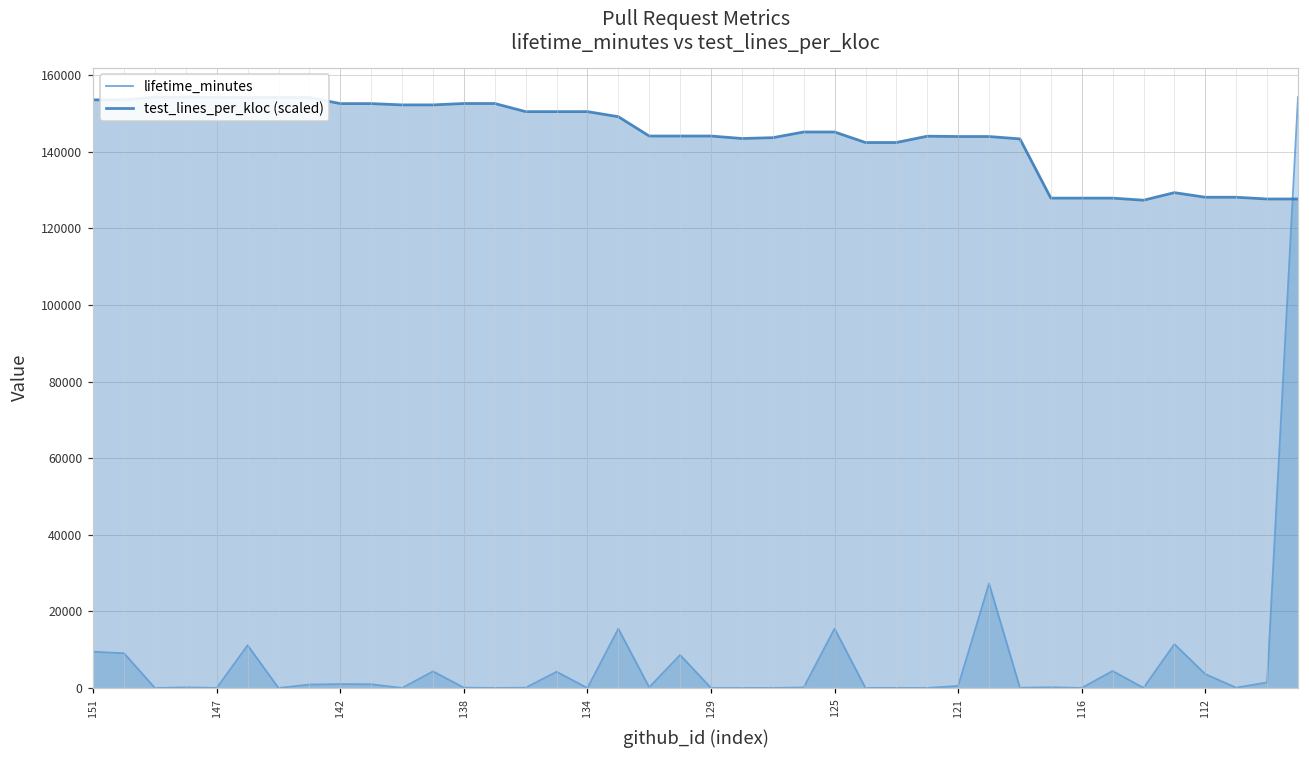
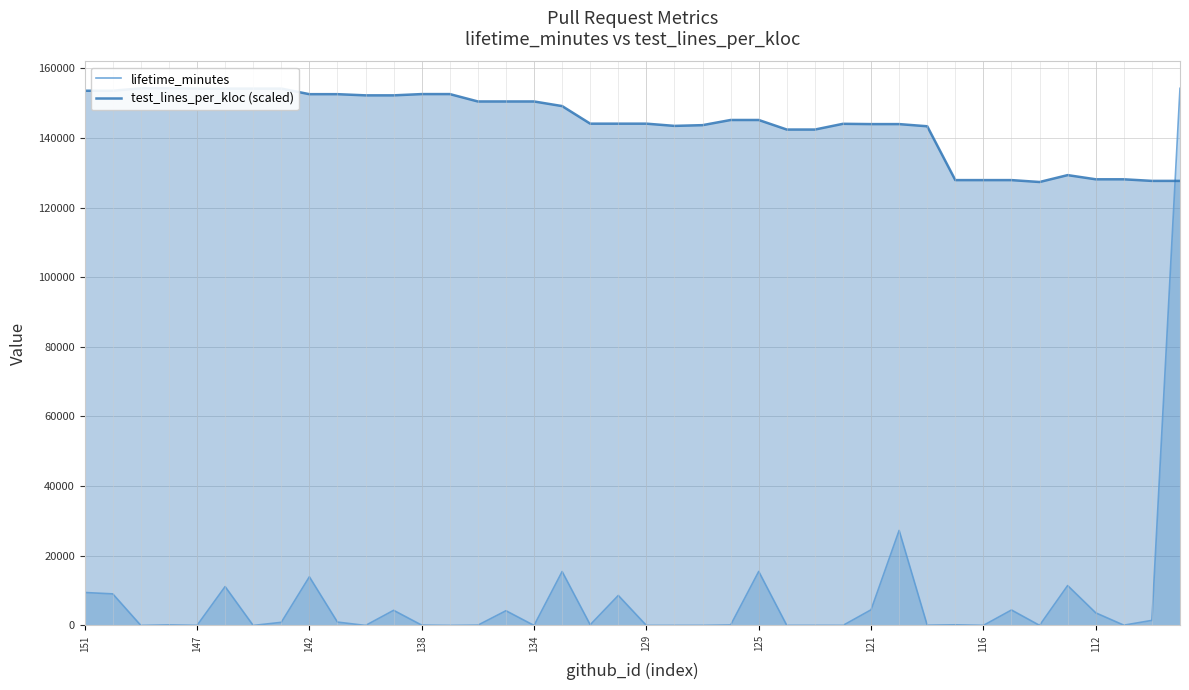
lifetime_minutes, 142: 1000 -> 14000
lifetime_minutes, 121: 1000 -> 4000
